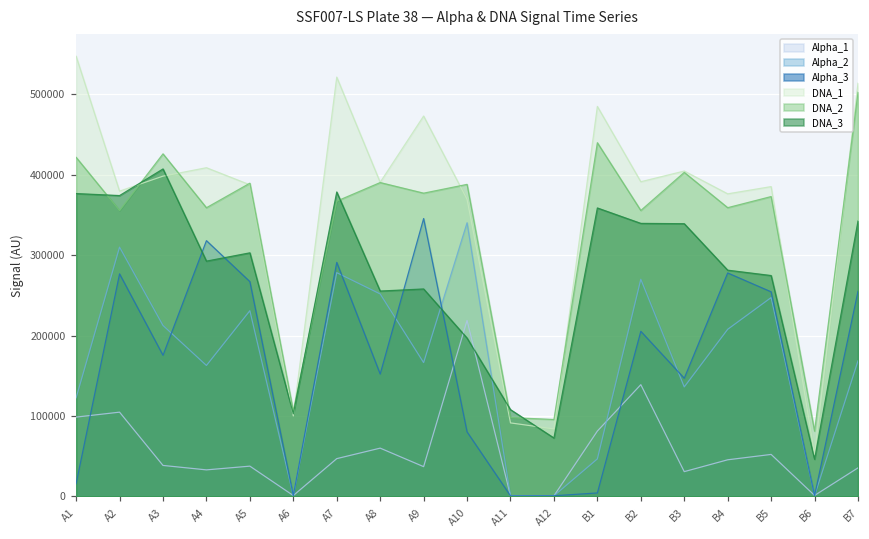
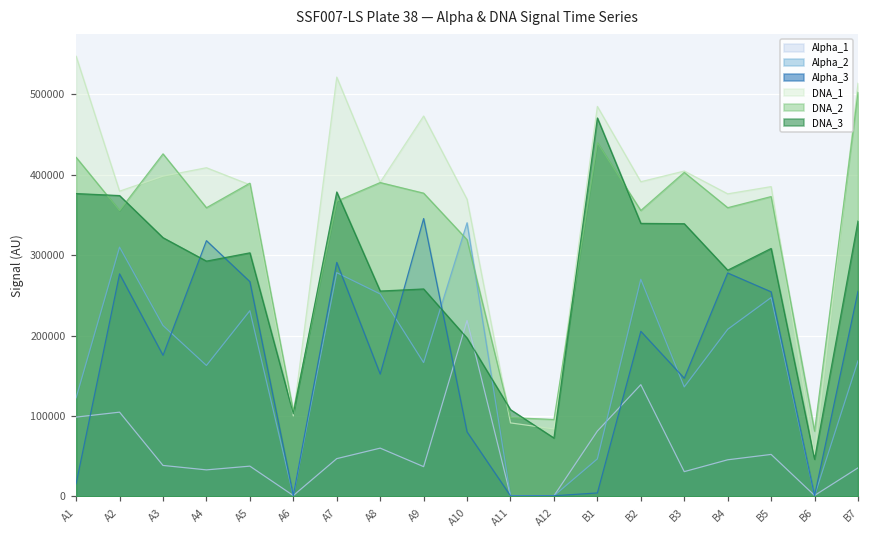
DNA_3, A3: 410000 -> 320000
DNA_2, A10: 390000 -> 320000
DNA_3, B1: 360000 -> 470000
DNA_3, B5: 270000 -> 310000
